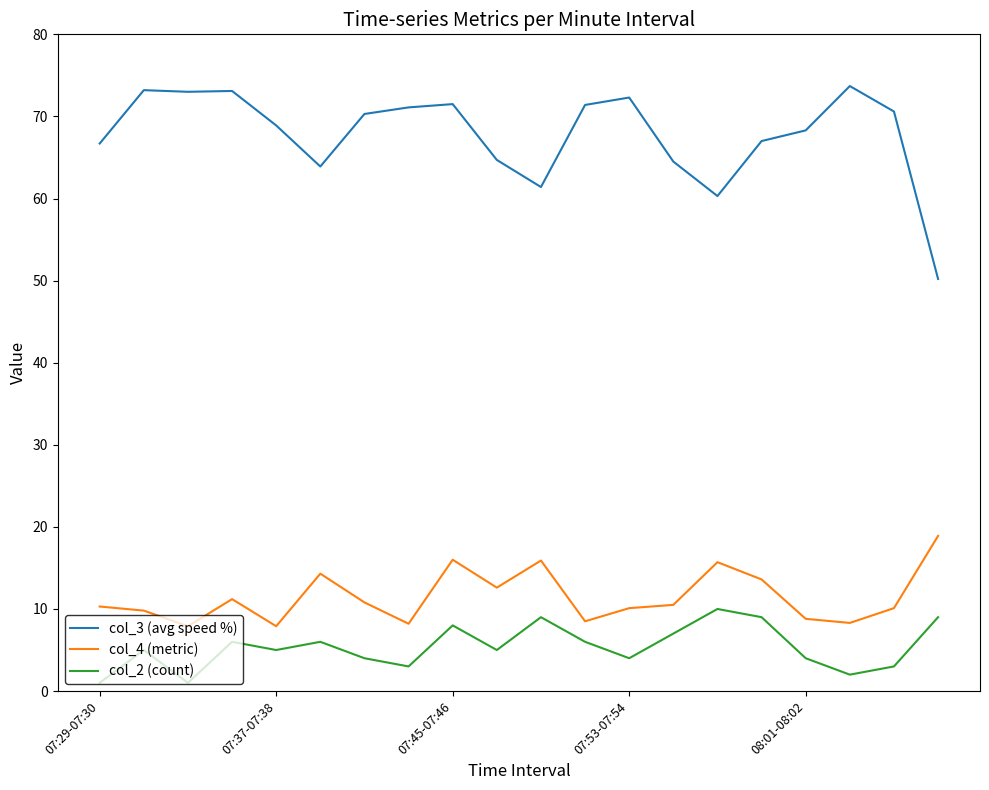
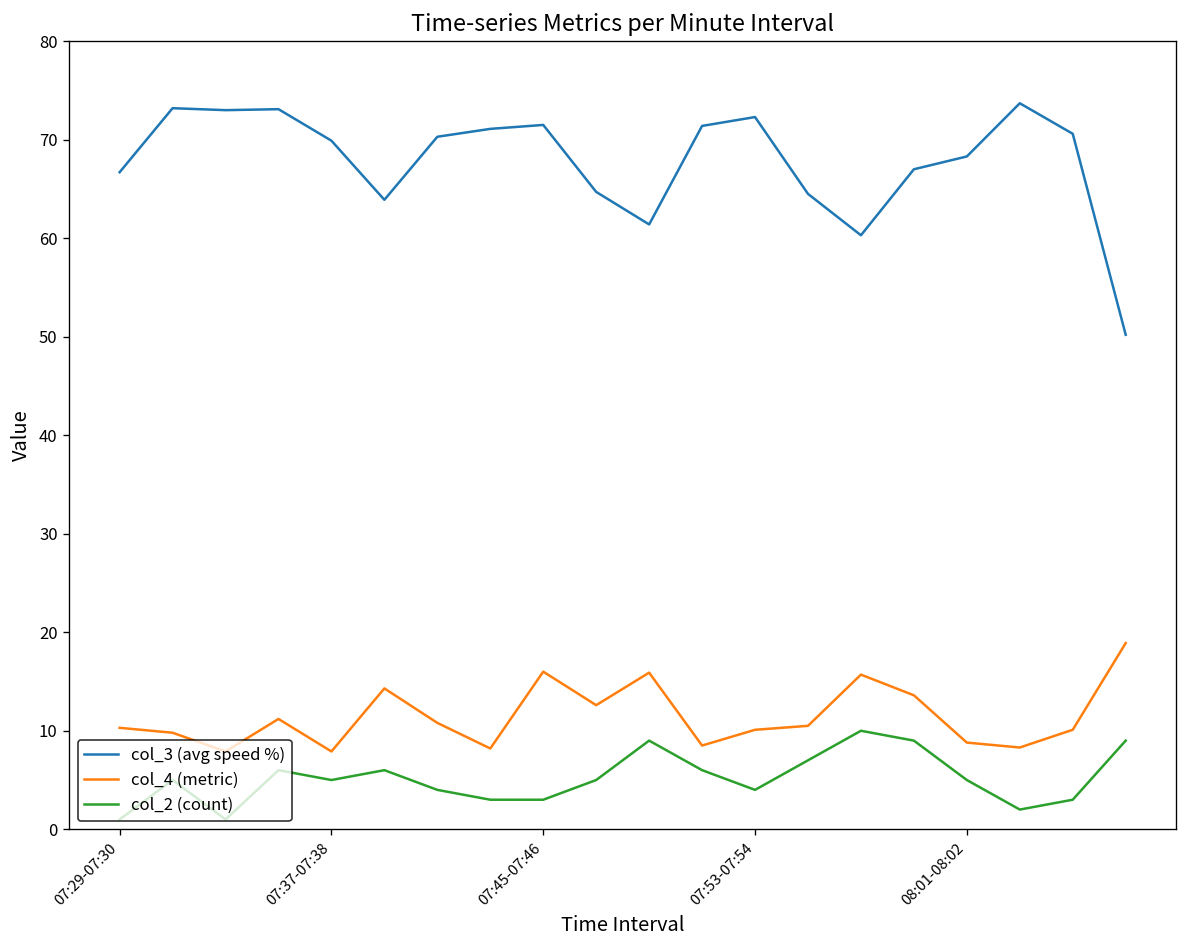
col_3 (avg speed %), 07:37-07:38: 69 -> 70
col_2 (count), 07:45-07:46: 8 -> 3
col_2 (count), 08:01-08:02: 4 -> 5
